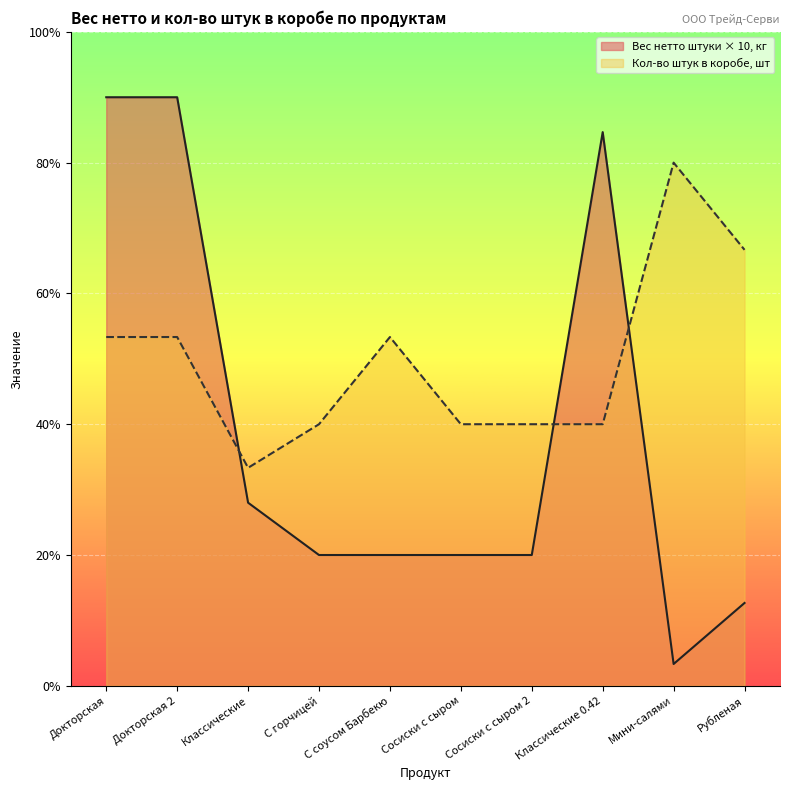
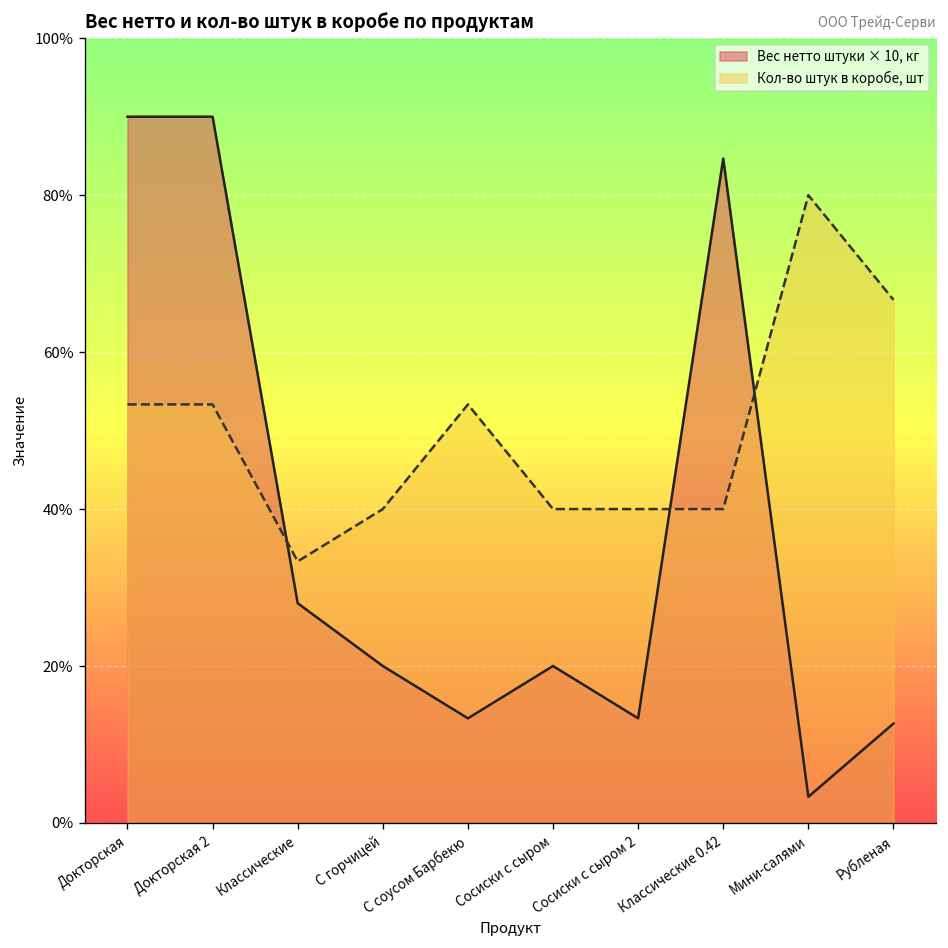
Вес нетто штуки × 10, кг, С соусом Барбекю: 20% -> 13%
Вес нетто штуки × 10, кг, Сосиски с сыром 2: 20% -> 13%
